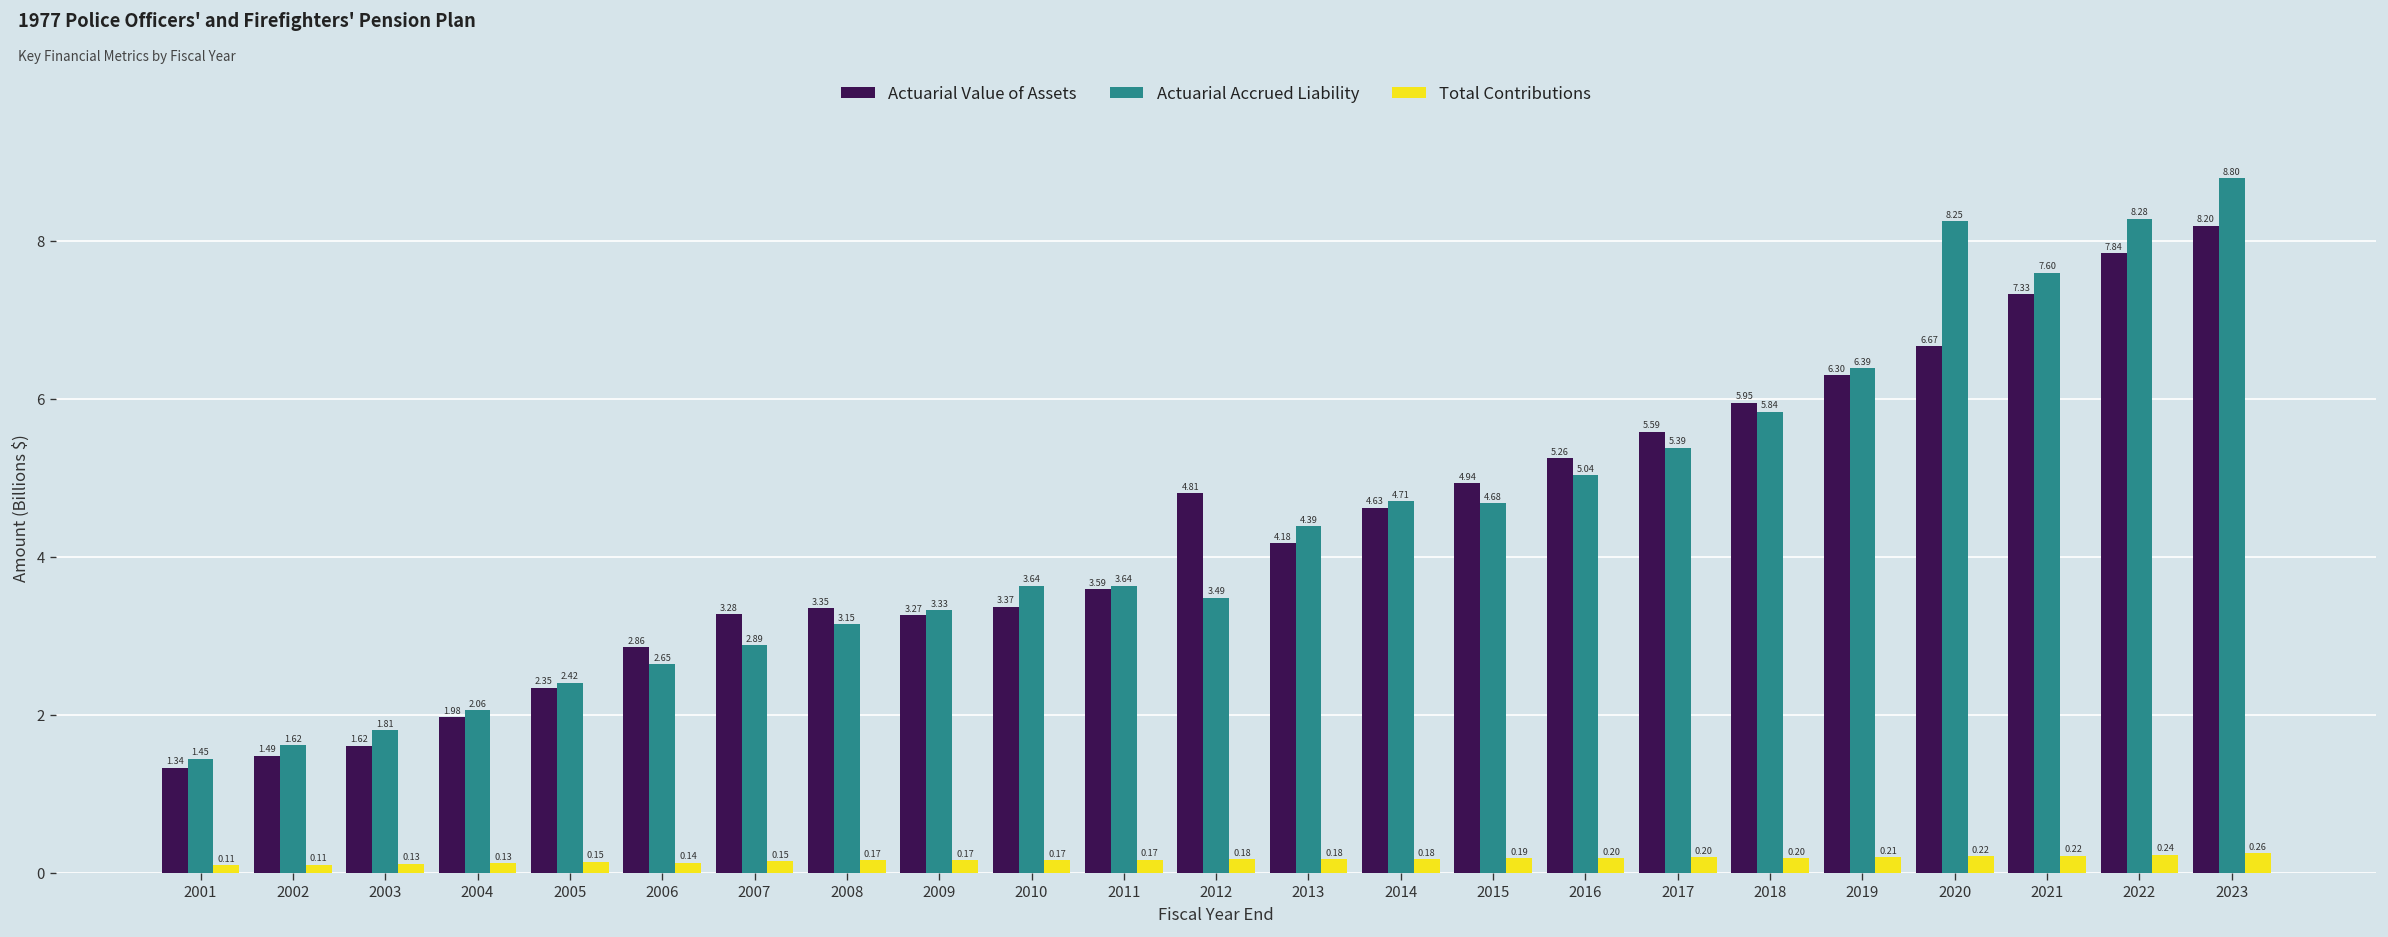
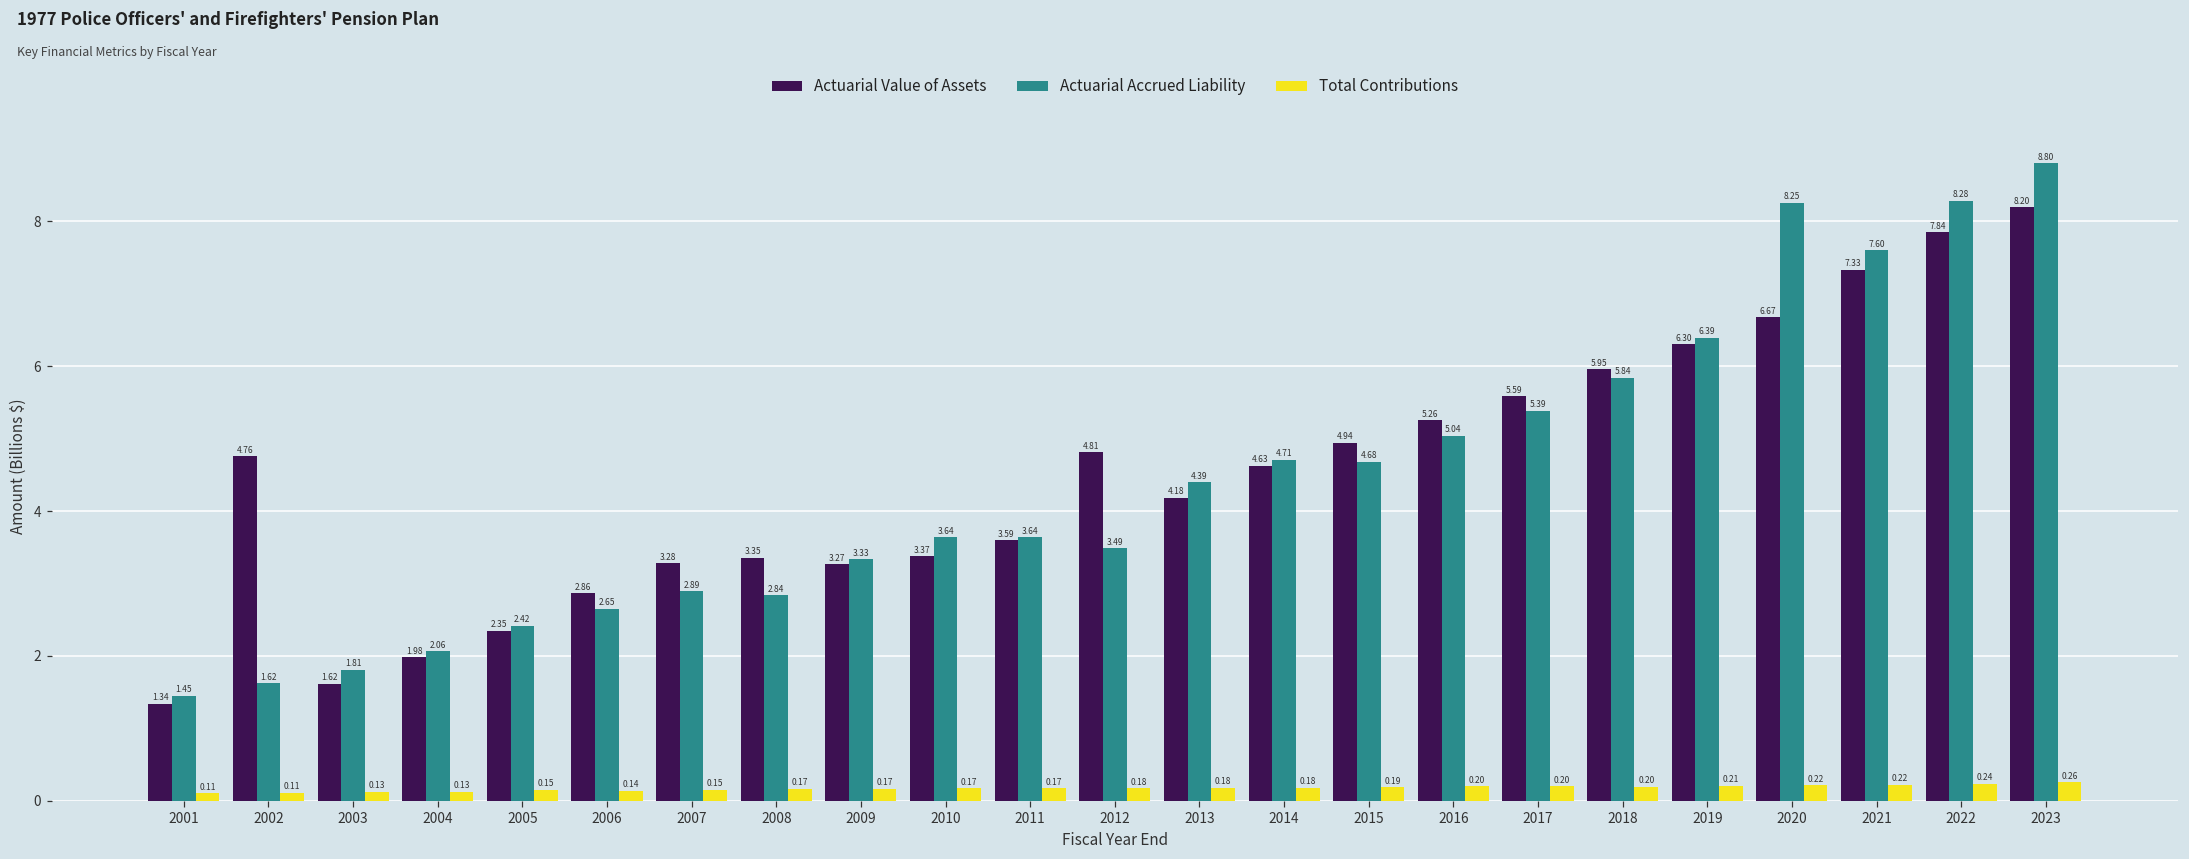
Actuarial Value of Assets, 2002: 1.49 -> 4.76
Actuarial Accrued Liability, 2008: 3.15 -> 2.84
